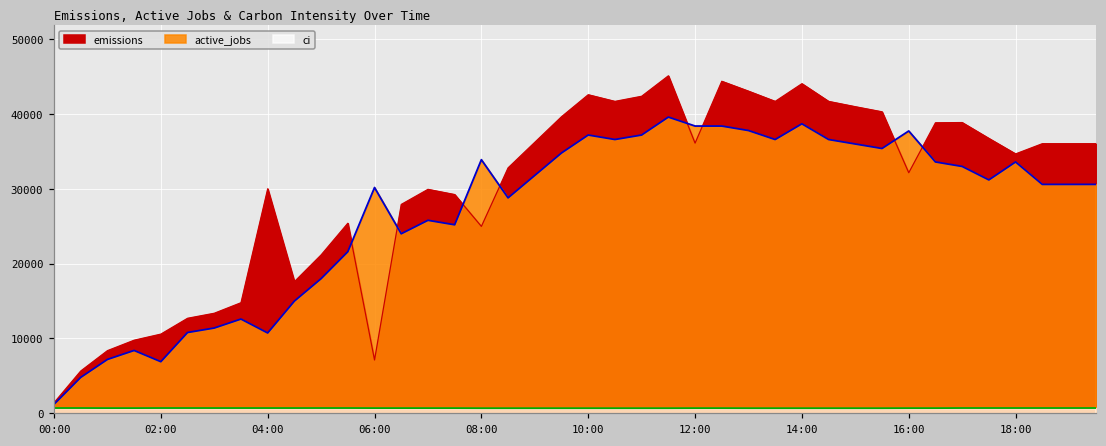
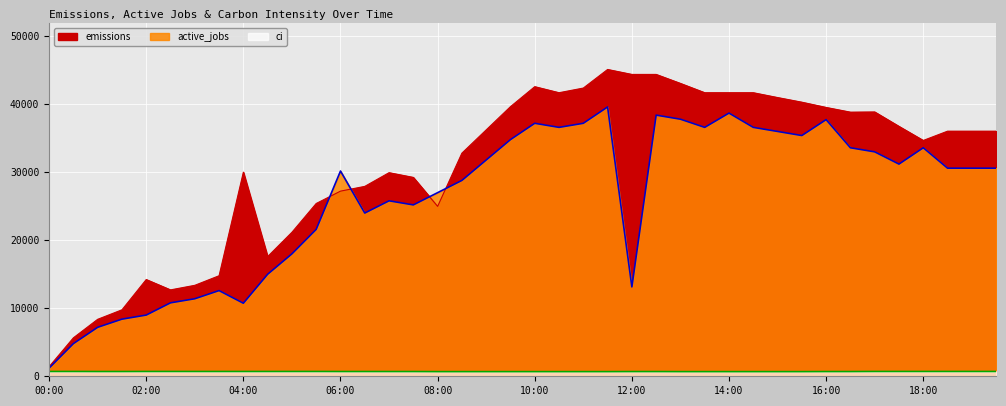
emissions, 02:00: 11000 -> 14000
active_jobs, 02:00: 7000 -> 9000
emissions, 06:00: 7000 -> 27000
active_jobs, 08:00: 34000 -> 27000
emissions, 12:00: 36000 -> 44000
active_jobs, 12:00: 38000 -> 13000
emissions, 14:00: 44000 -> 42000
emissions, 16:00: 32000 -> 40000
